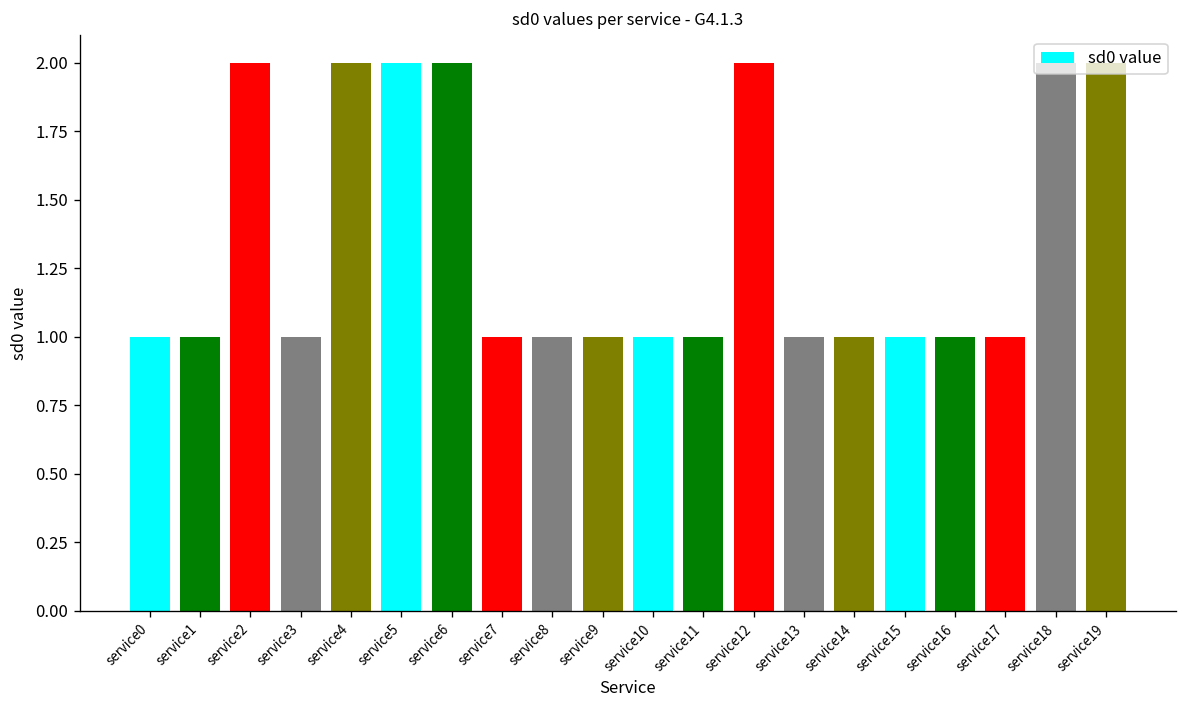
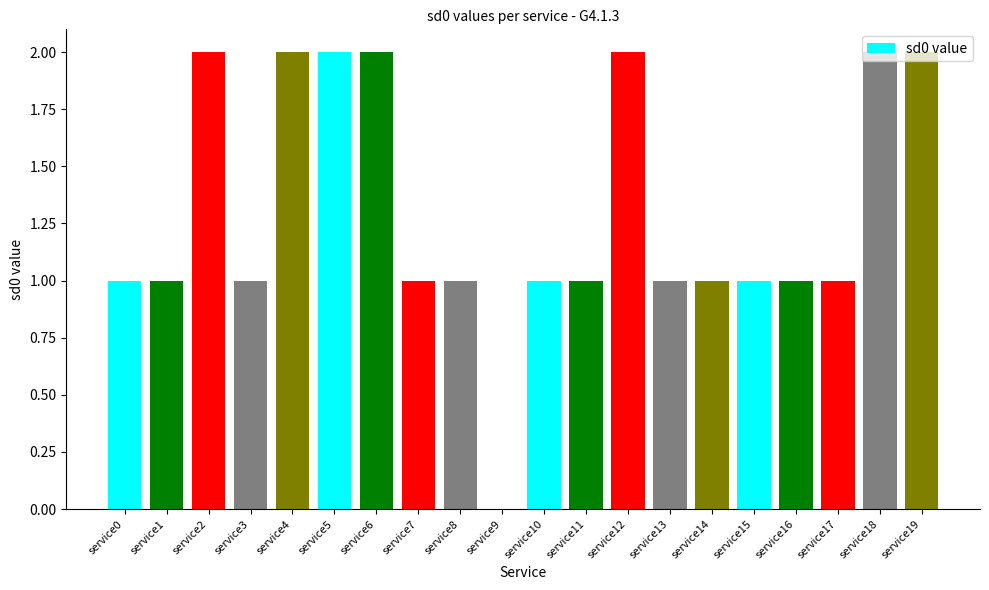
service9: 1 -> 0
